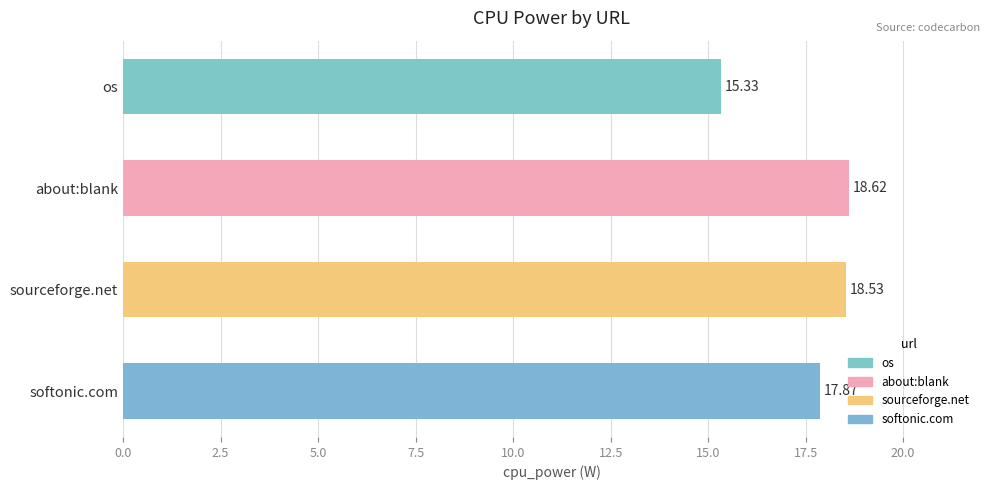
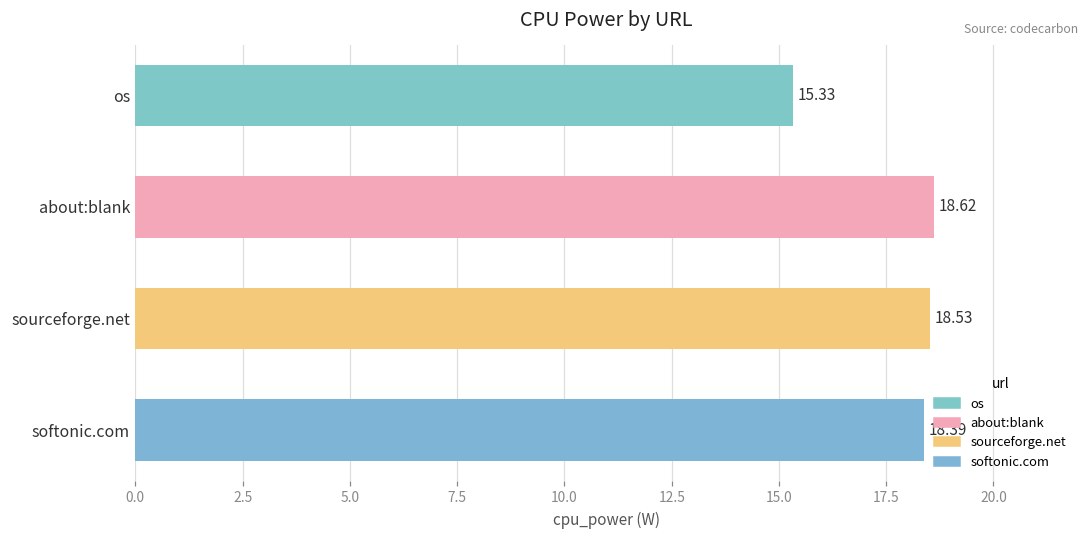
softonic.com: 17.87 -> 18.39
